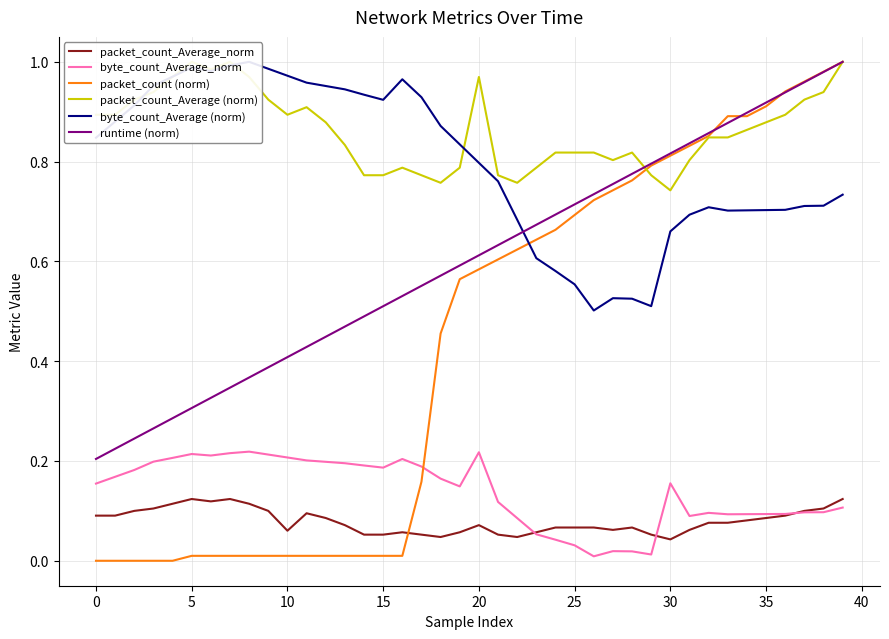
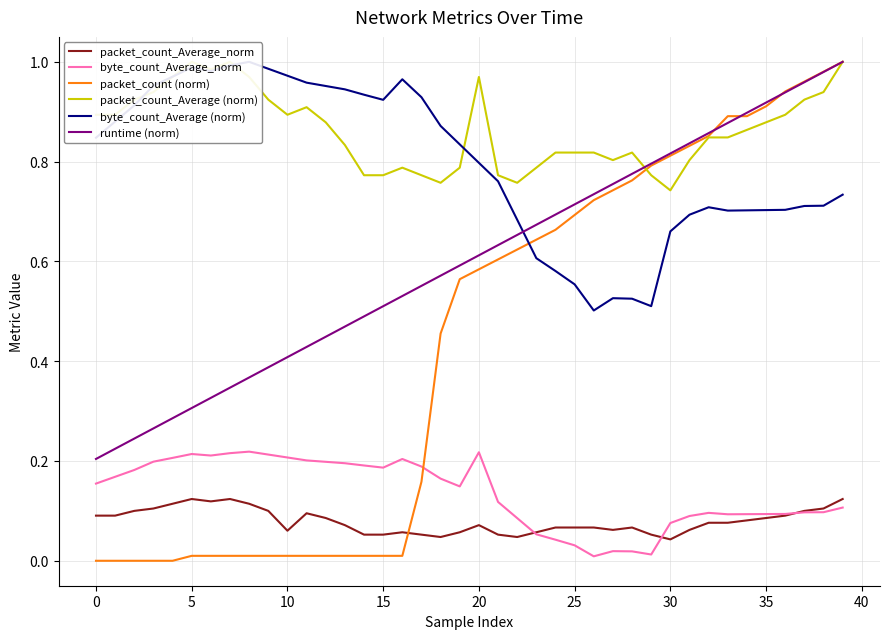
byte_count_Average_norm, 30: 0.16 -> 0.08
